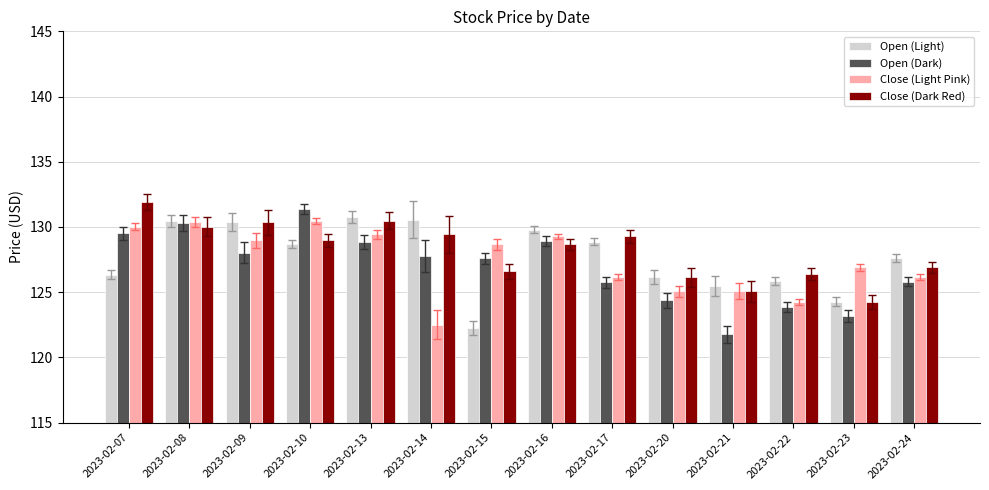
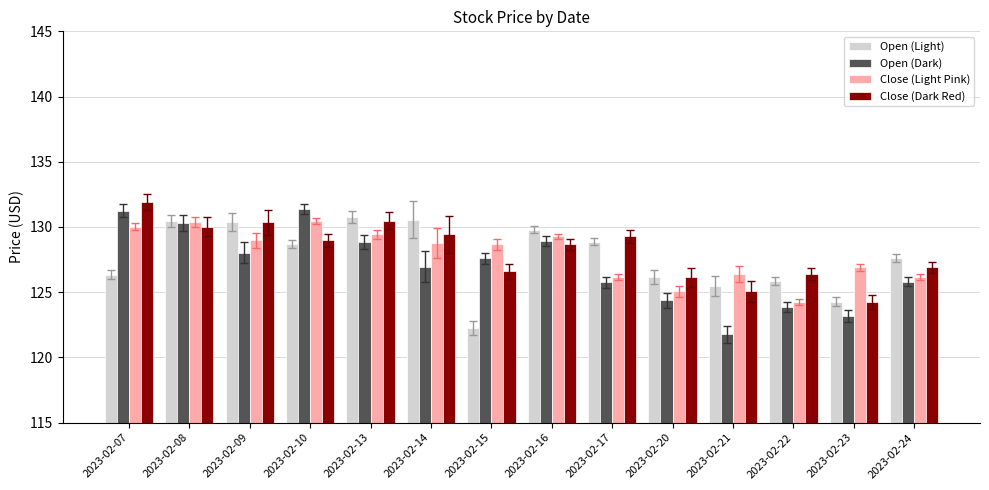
Open (Dark), 2023-02-07: 129.5 -> 131.2
Open (Dark), 2023-02-14: 127.8 -> 127.0
Close (Light Pink), 2023-02-14: 122.5 -> 128.8
Close (Light Pink), 2023-02-21: 125.1 -> 126.4
